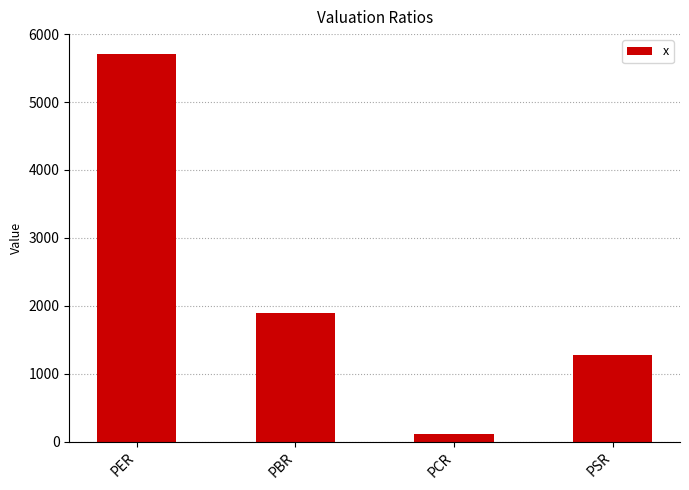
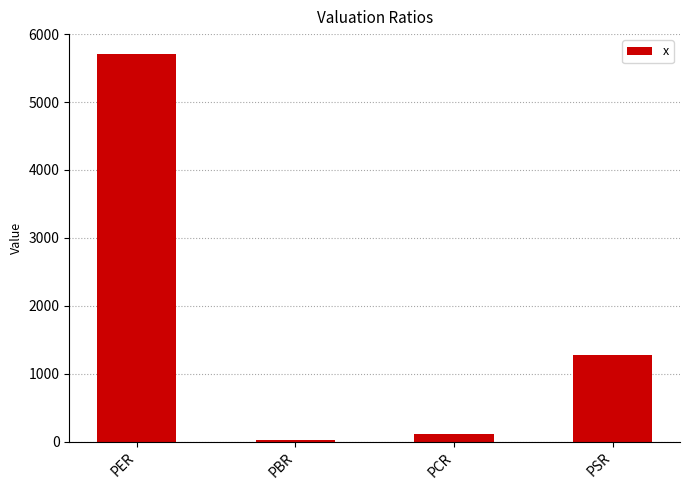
PBR: 1900 -> 0
